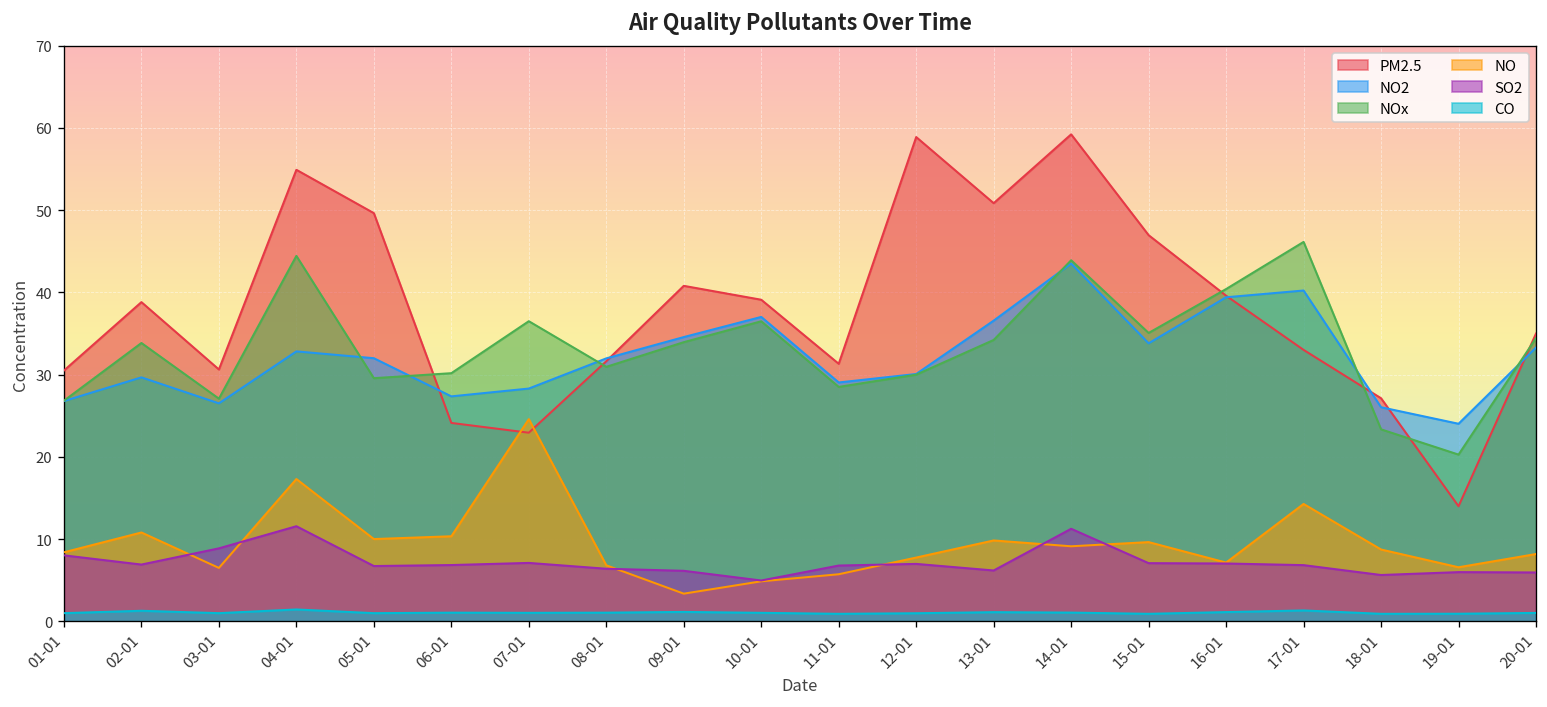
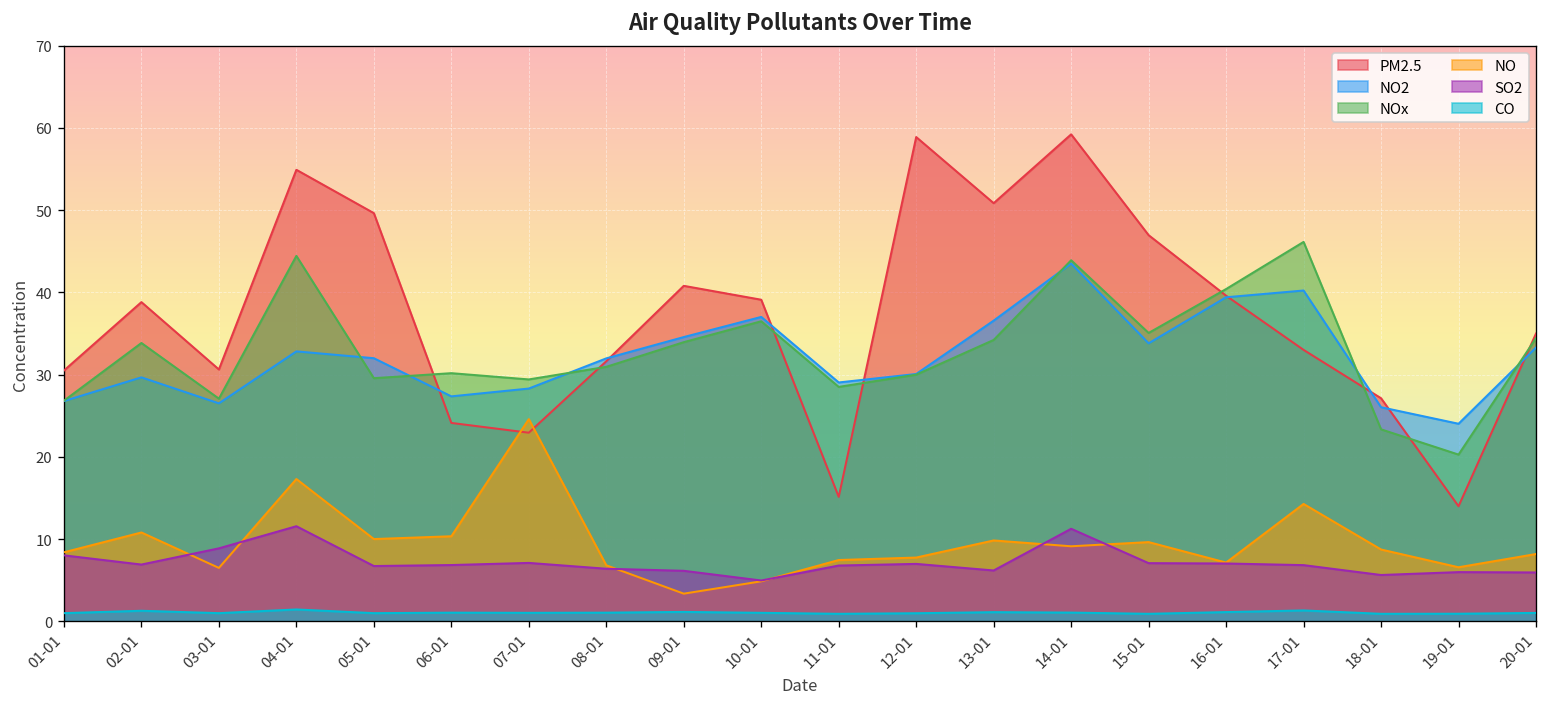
NOx, 07-01: 37 -> 29
PM2.5, 11-01: 31 -> 15
NO, 11-01: 6 -> 7
